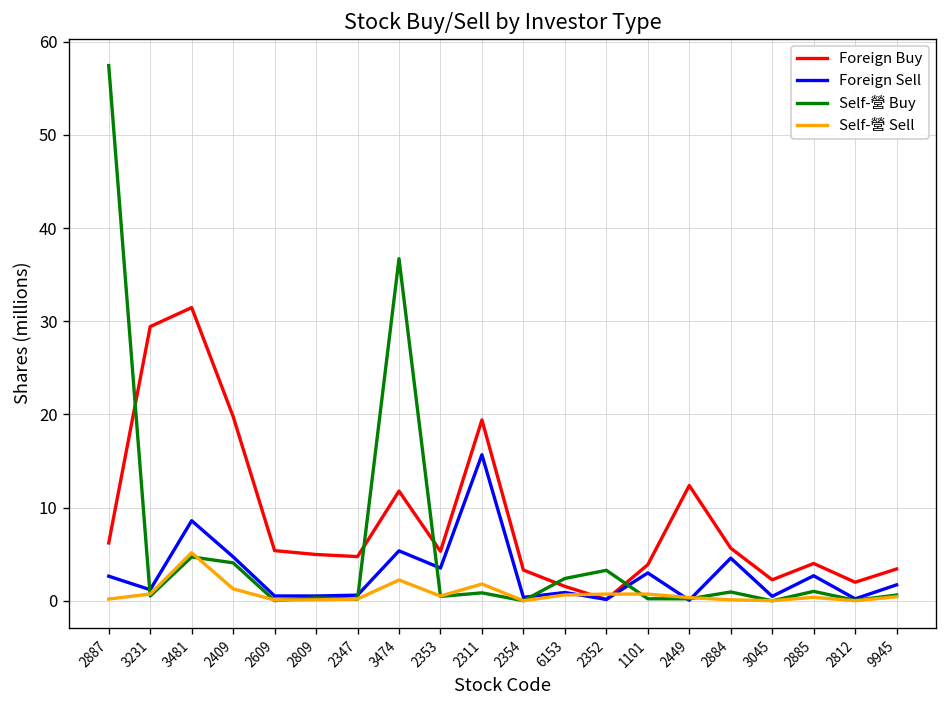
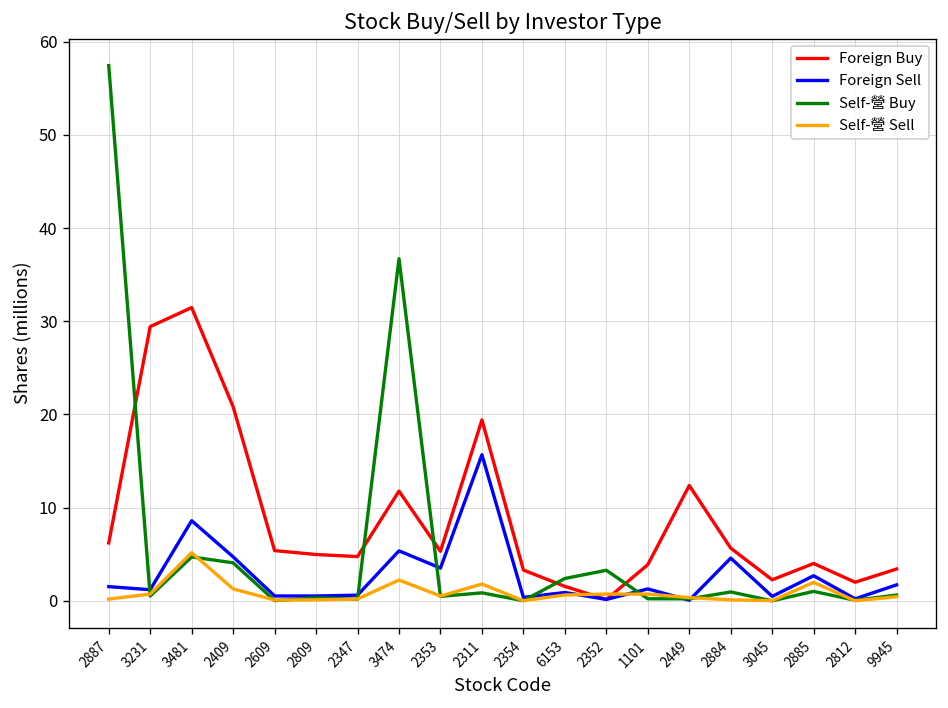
Foreign Sell, 2887: 3 -> 2
Foreign Buy, 2409: 20 -> 21
Foreign Sell, 1101: 3 -> 1
Self-營 Sell, 2885: 0 -> 2
